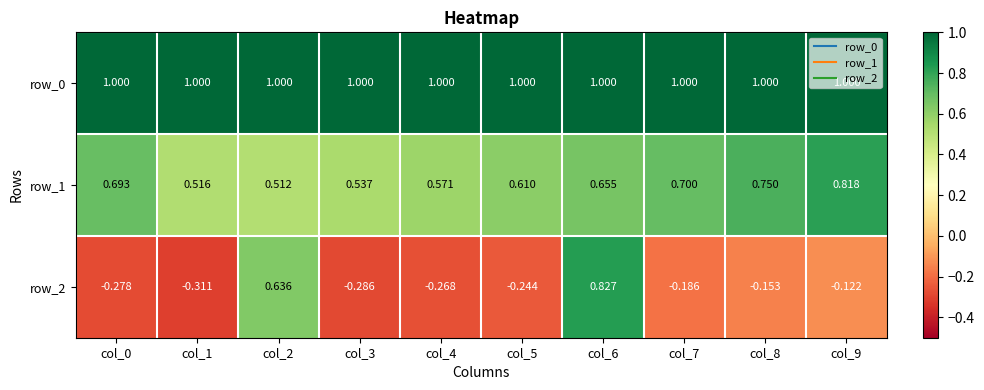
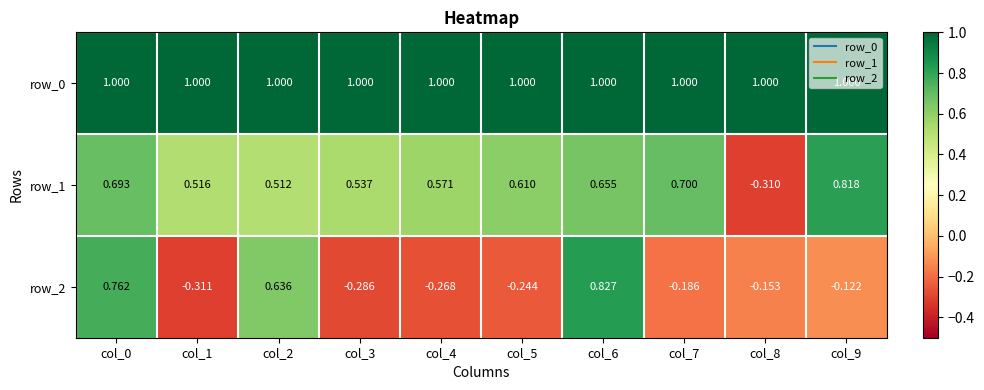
row_1, col_8: 0.750 -> -0.310
row_2, col_0: -0.278 -> 0.762
